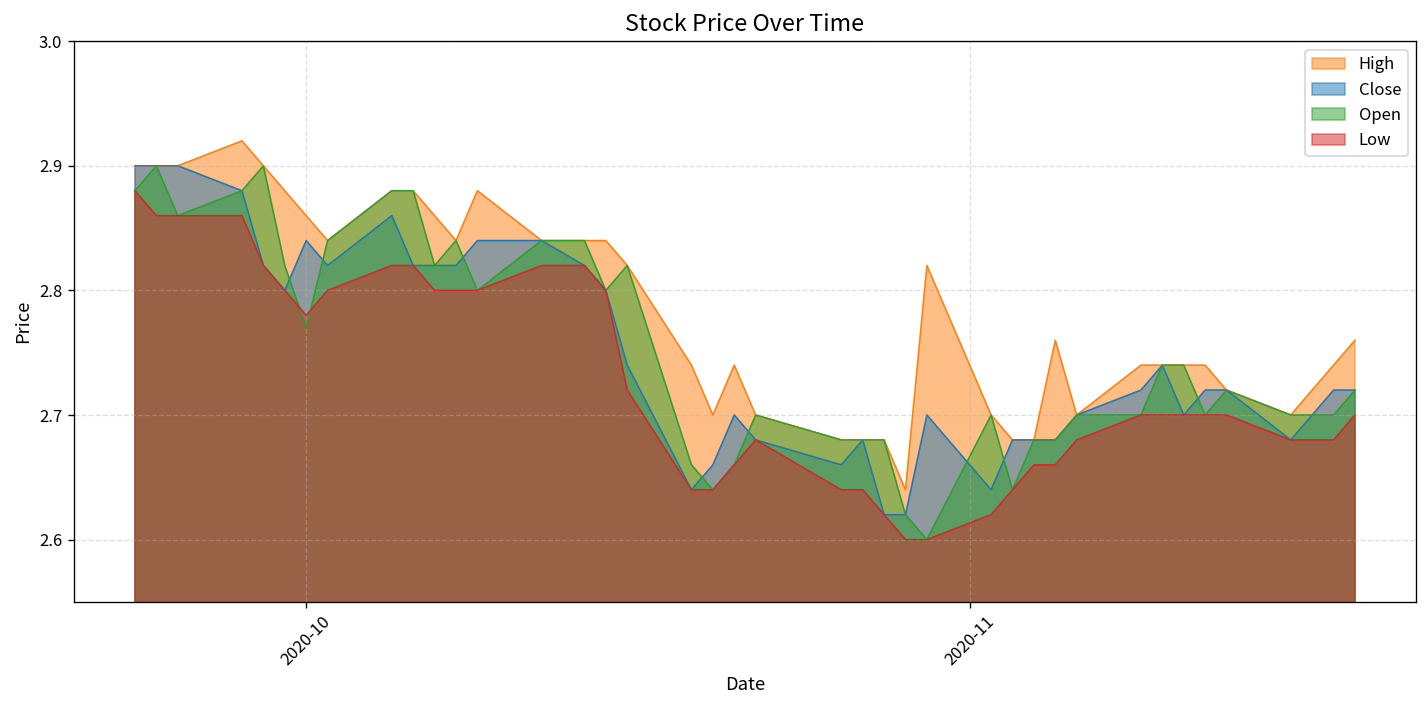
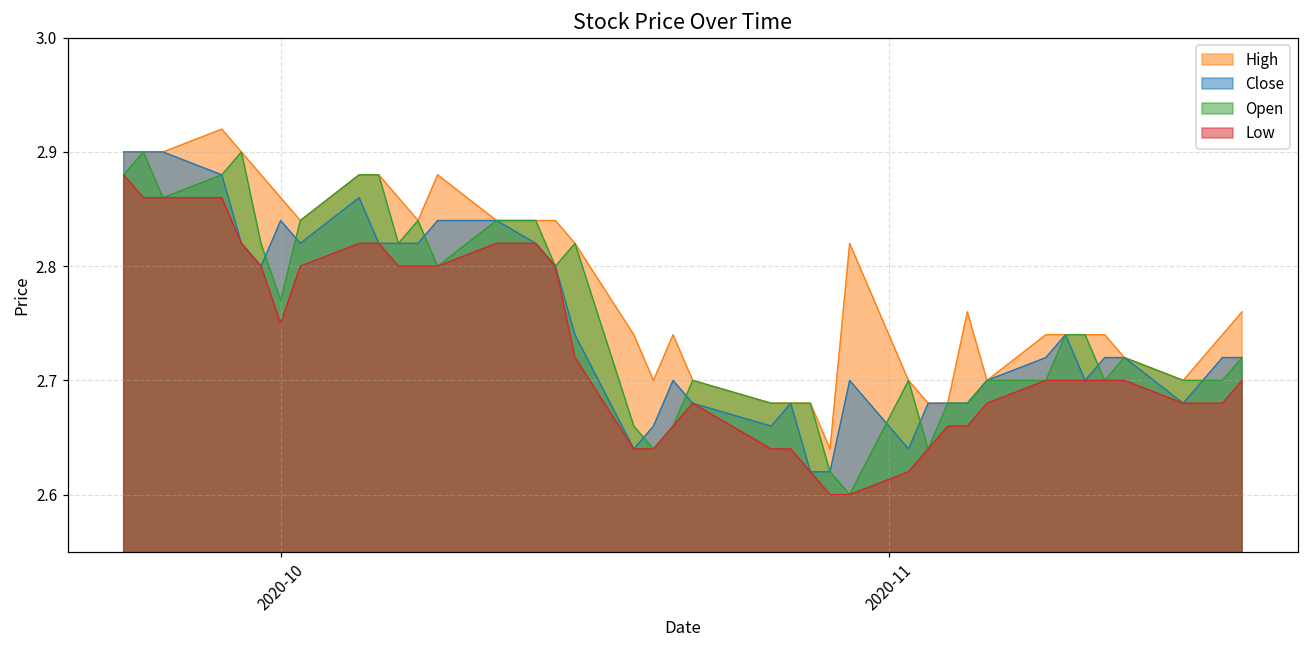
Low, 2020-10: 2.78 -> 2.75
